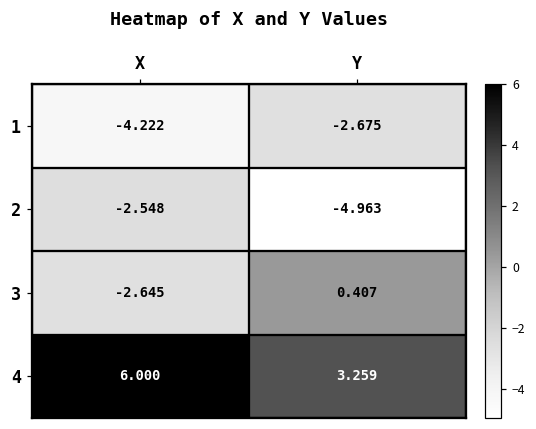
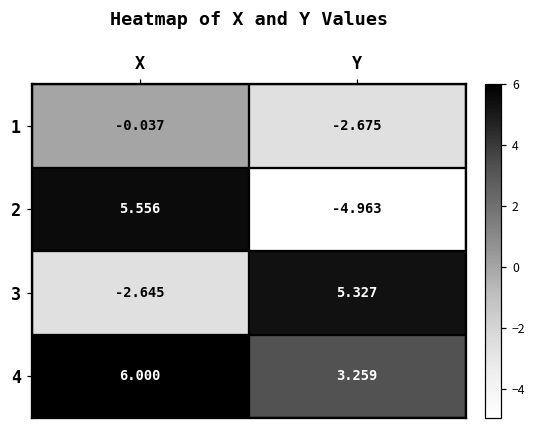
1, X: -4.222 -> -0.037
2, X: -2.548 -> 5.556
3, Y: 0.407 -> 5.327
